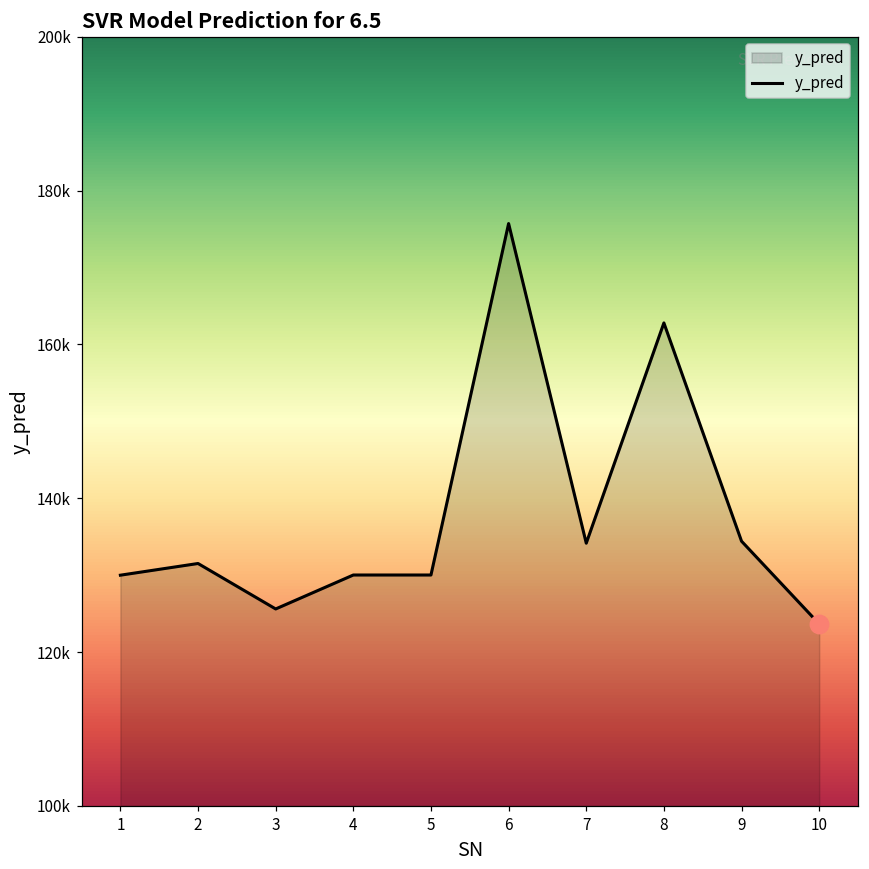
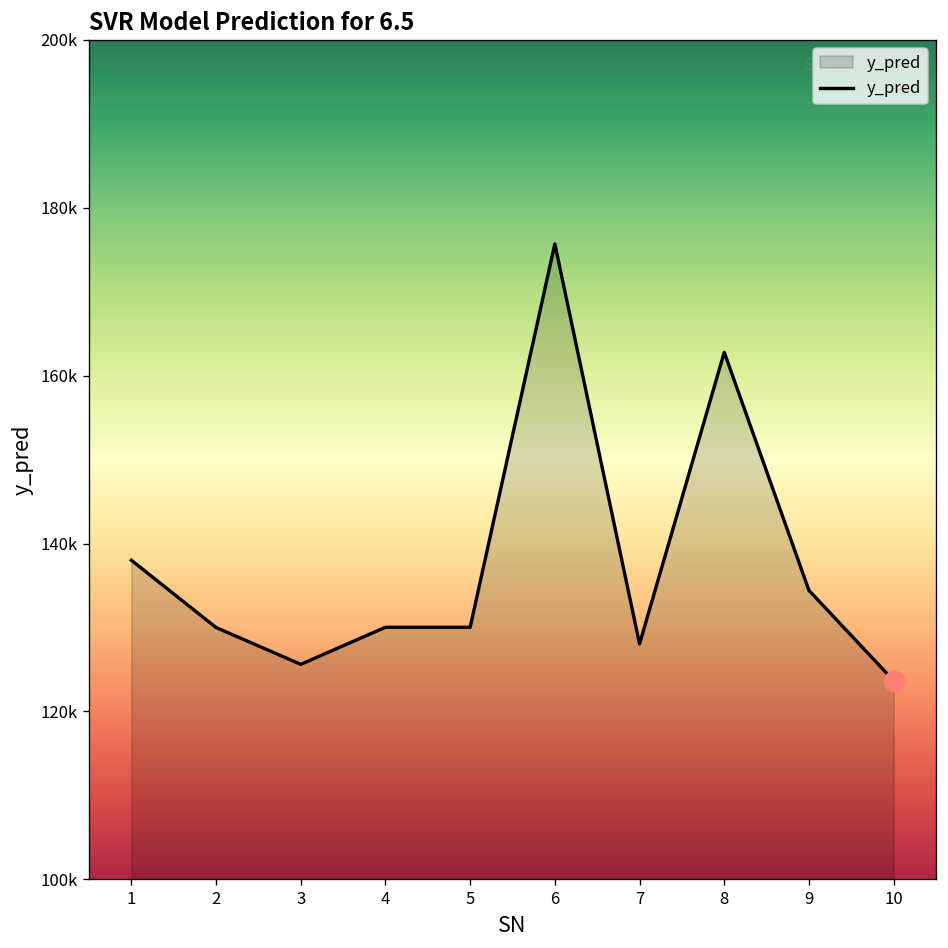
y_pred, 1: 130000 -> 138000
y_pred, 2: 132000 -> 130000
y_pred, 7: 134000 -> 128000
